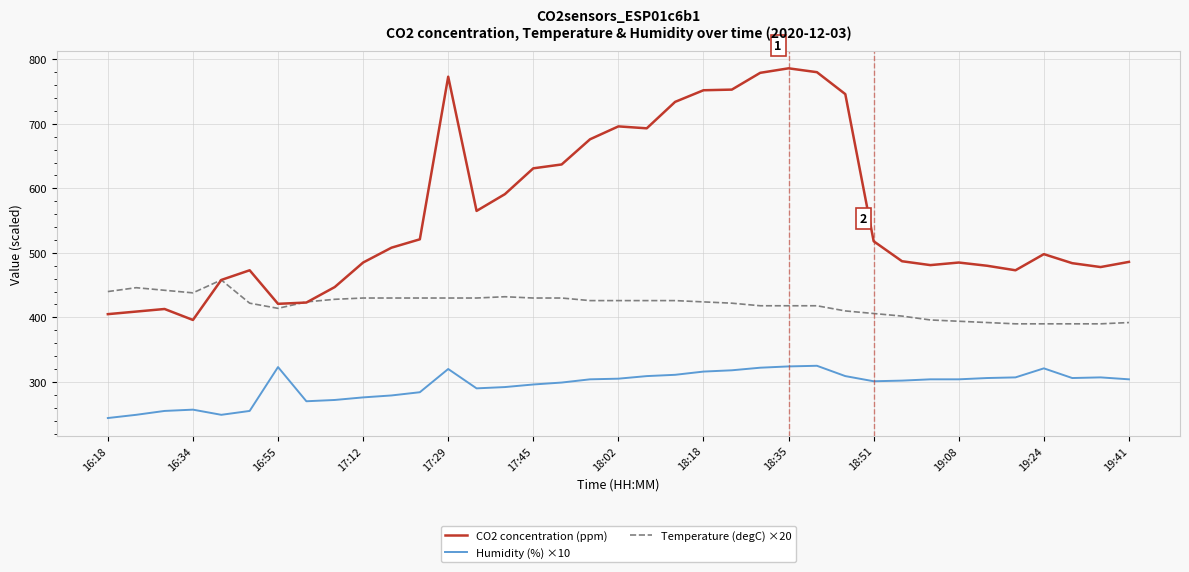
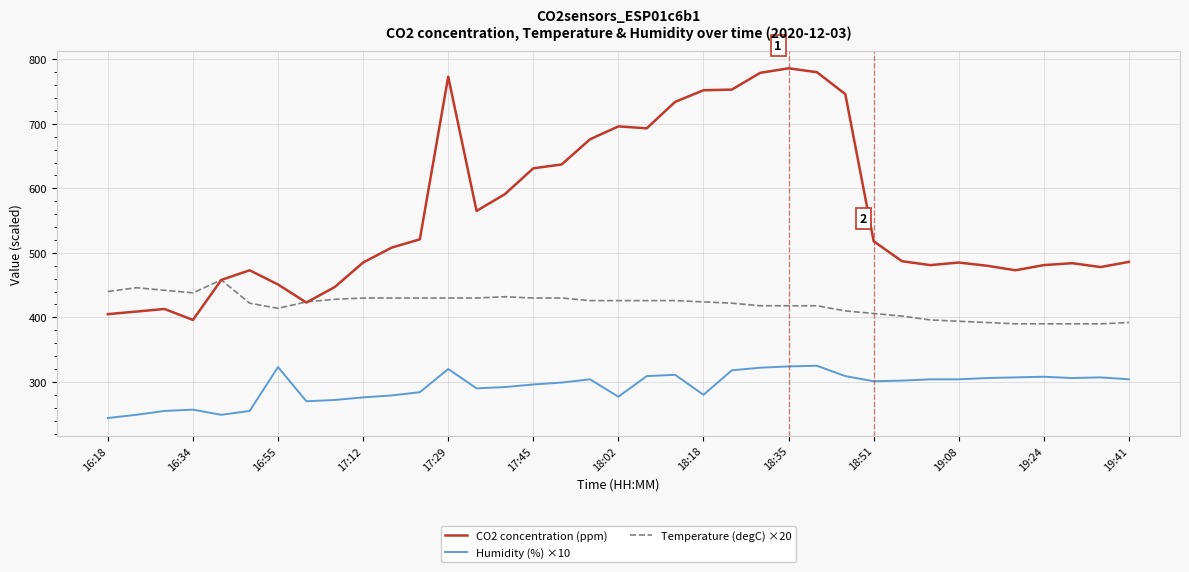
CO2 concentration (ppm), 16:55: 420 -> 450
Humidity (%) ×10, 18:02: 310 -> 280
Humidity (%) ×10, 18:18: 320 -> 280
CO2 concentration (ppm), 19:24: 500 -> 480
Humidity (%) ×10, 19:24: 320 -> 310
